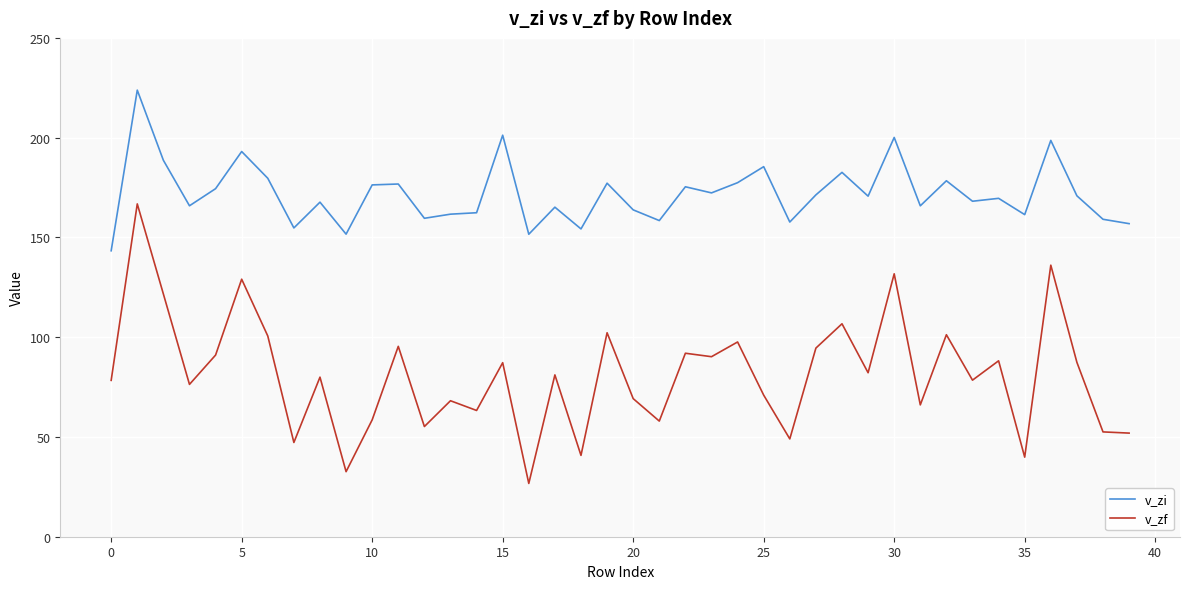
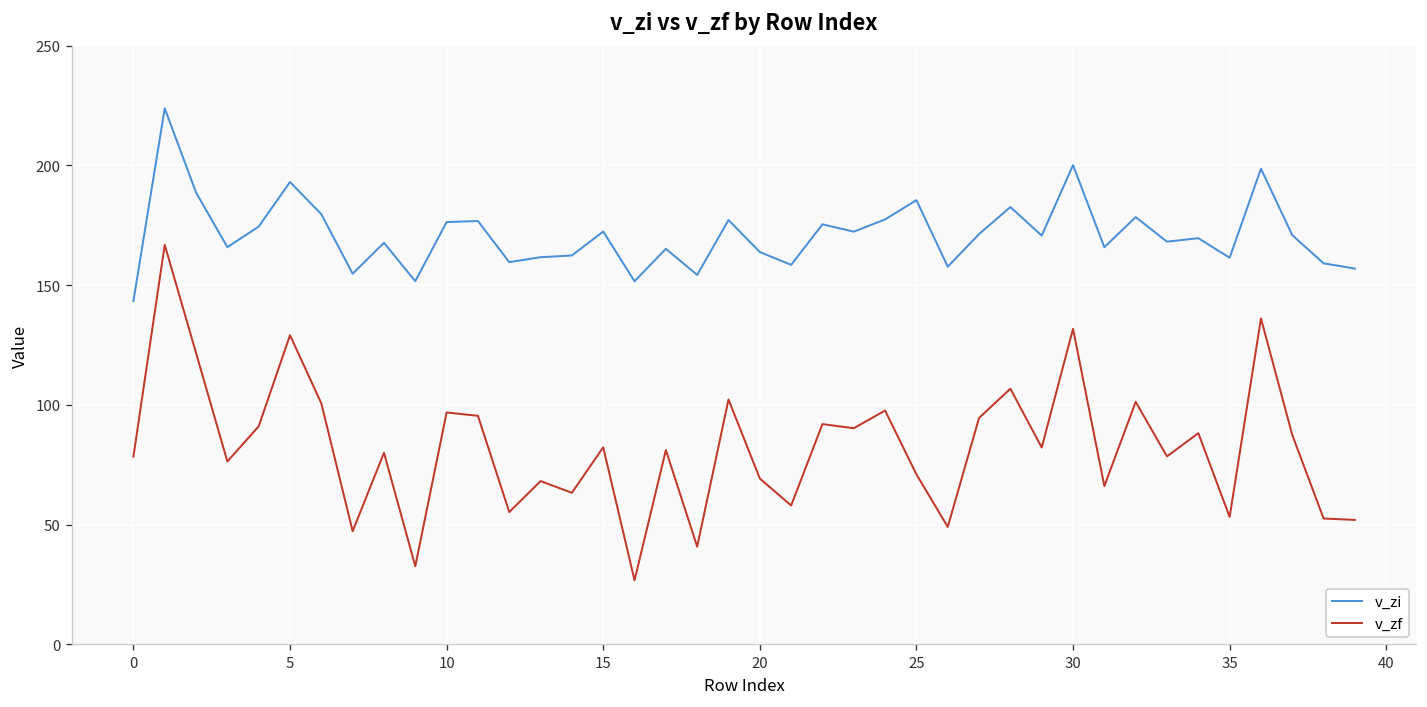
v_zf, 10: 59 -> 97
v_zi, 15: 201 -> 172
v_zf, 15: 87 -> 82
v_zf, 35: 40 -> 53
